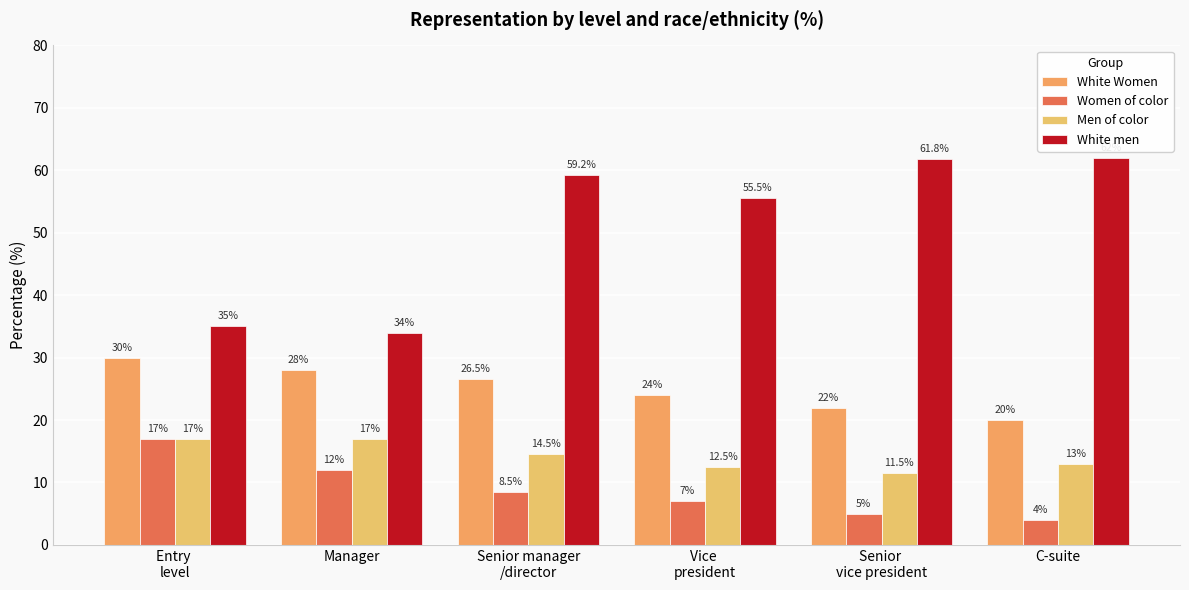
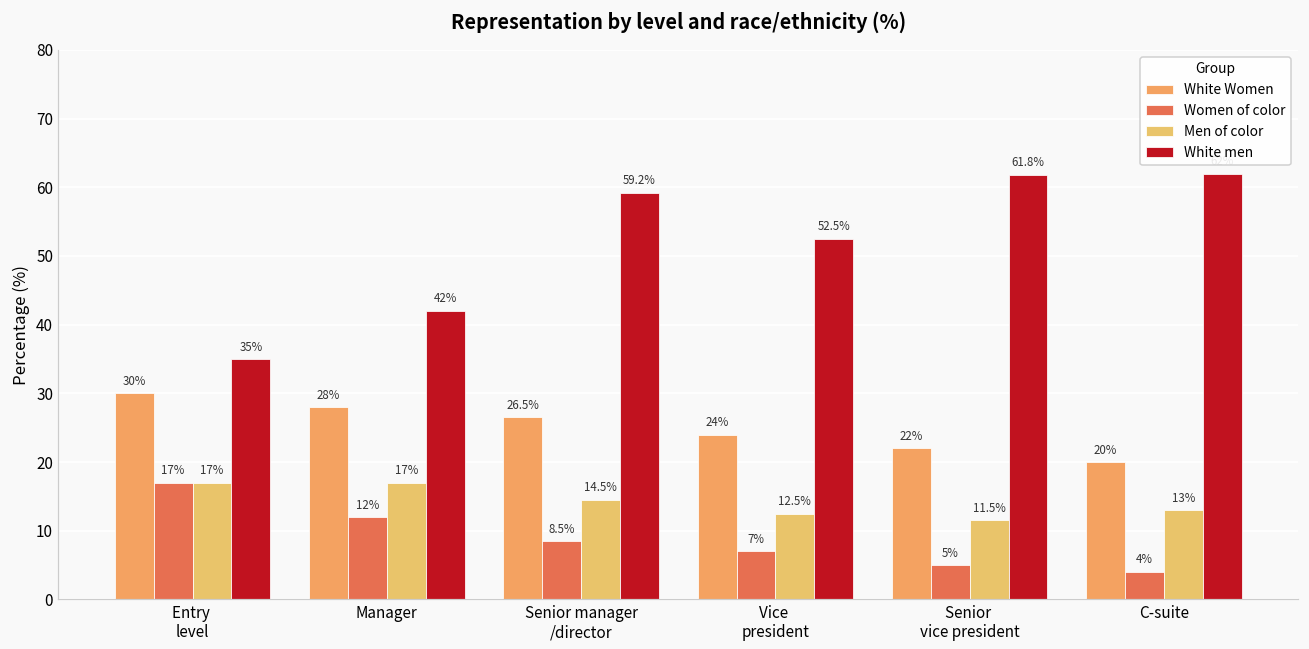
White men, Manager: 34% -> 42%
White men, Vice president: 55.5% -> 52.5%
